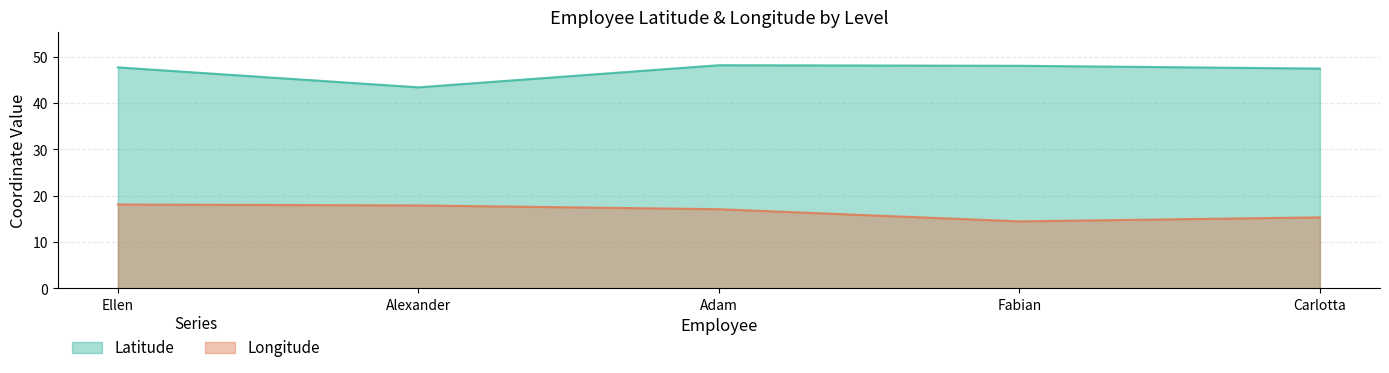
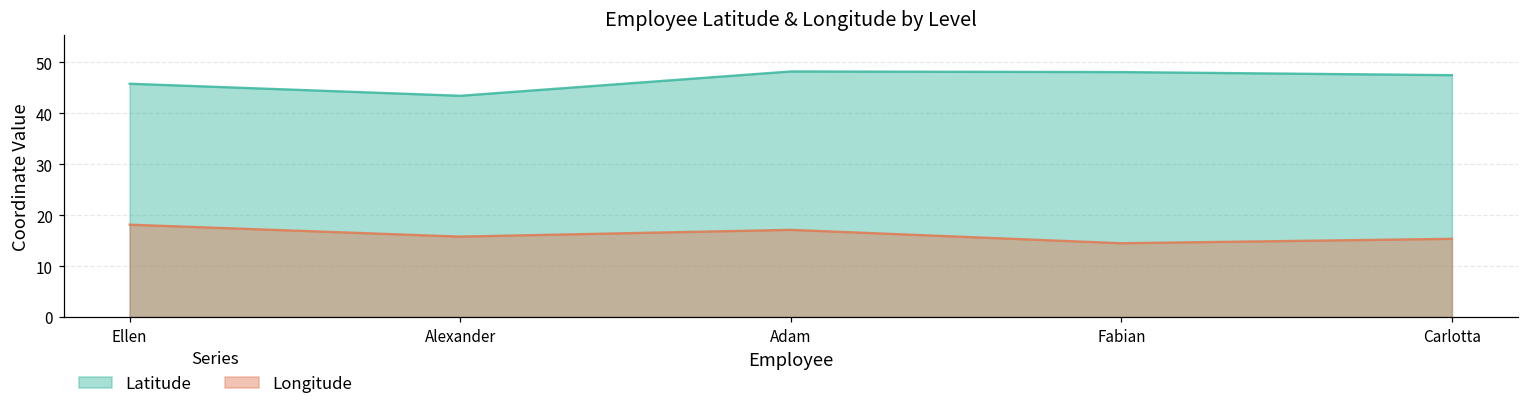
Latitude, Ellen: 48 -> 46
Longitude, Alexander: 18 -> 16
